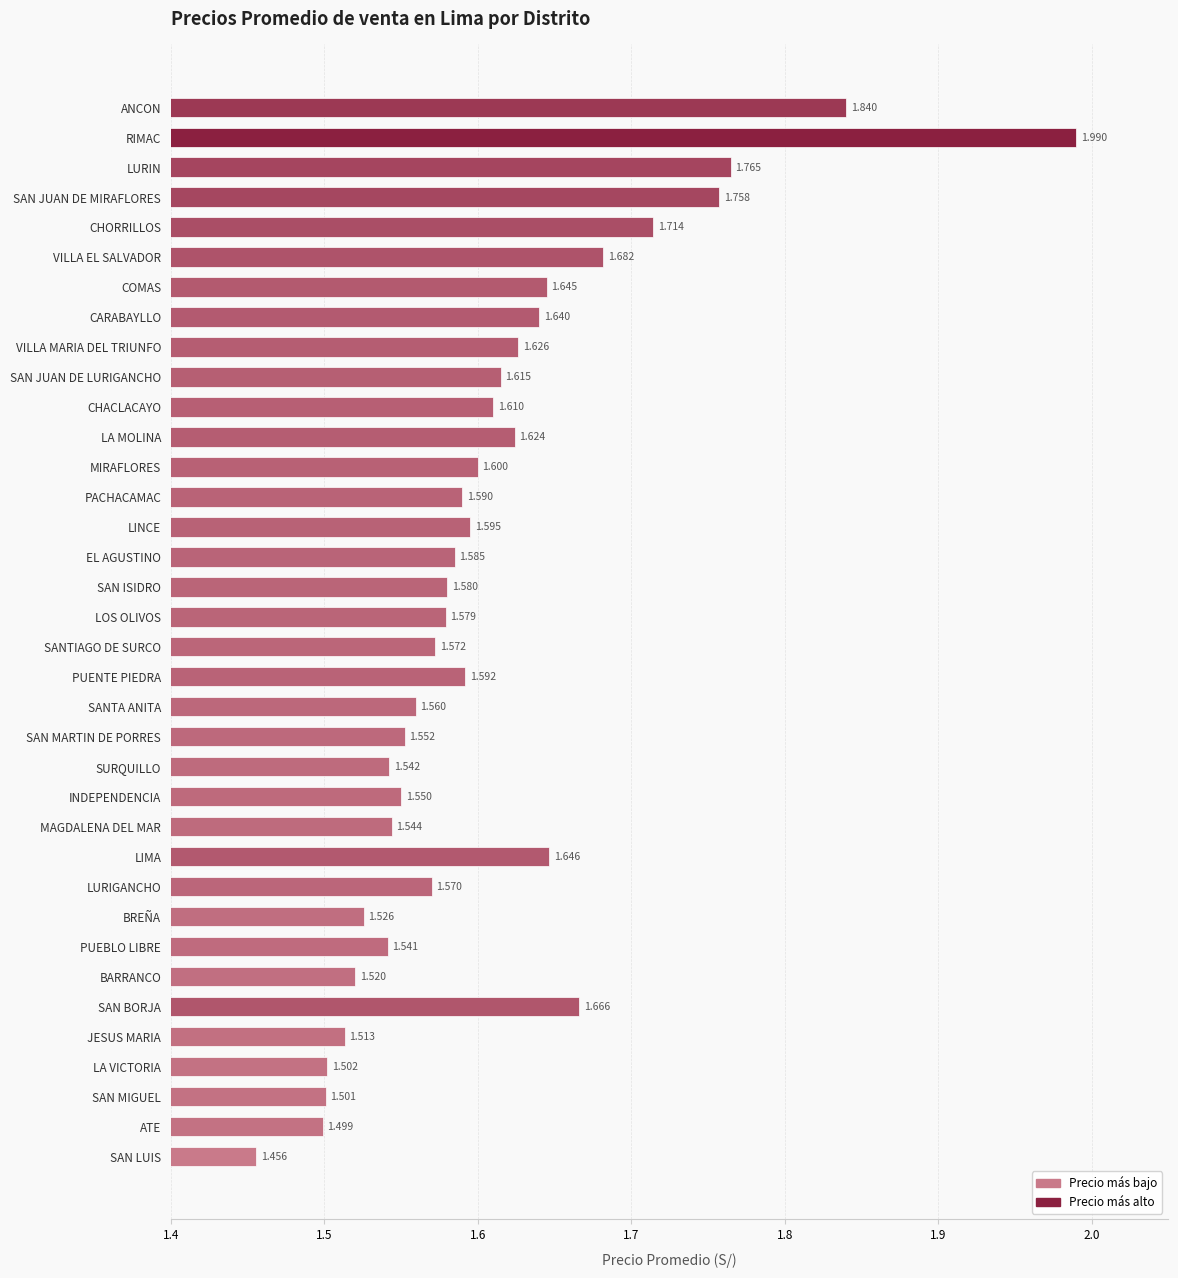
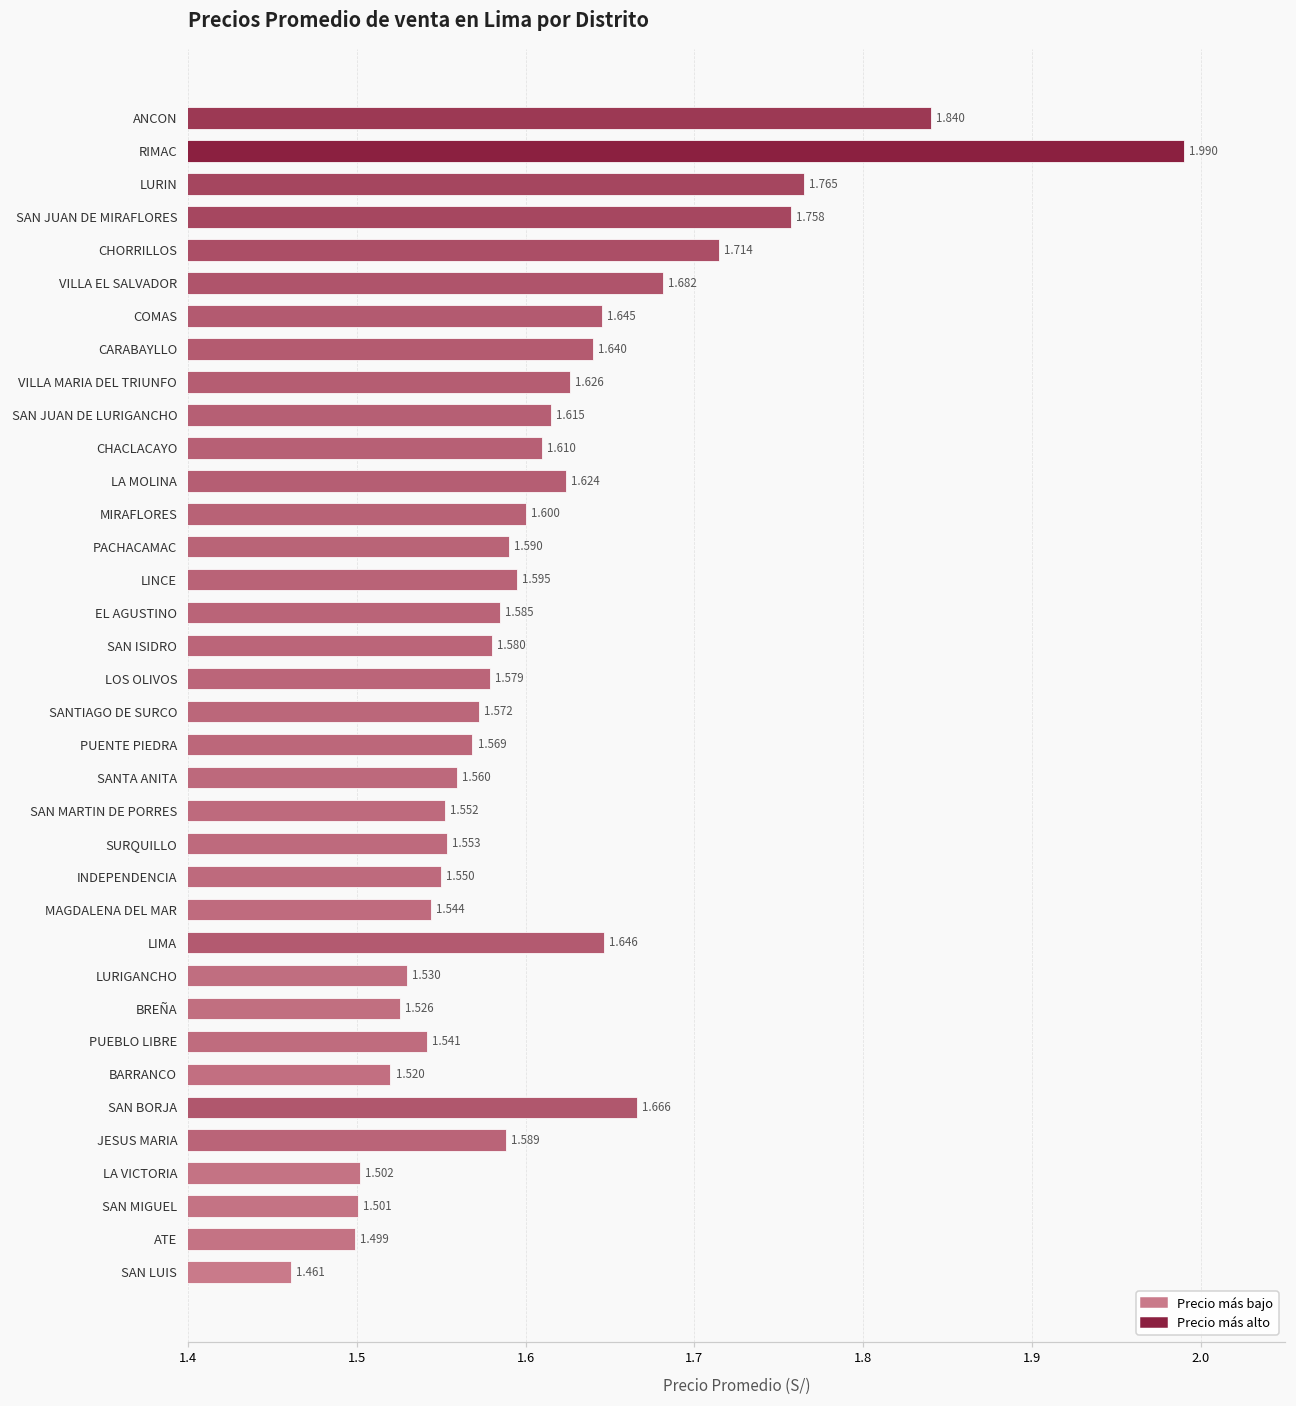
PUENTE PIEDRA: 1.592 -> 1.569
SURQUILLO: 1.542 -> 1.553
LURIGANCHO: 1.570 -> 1.530
JESUS MARIA: 1.513 -> 1.589
SAN LUIS: 1.456 -> 1.461
